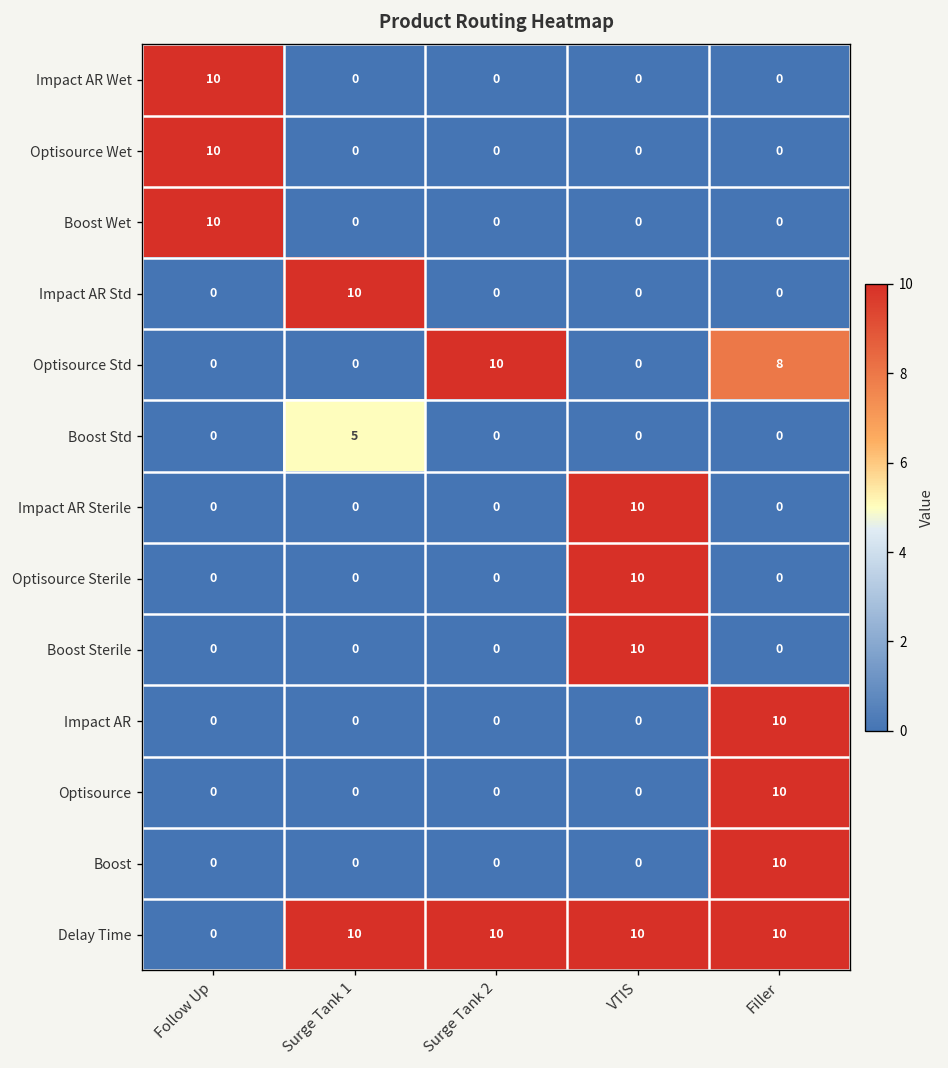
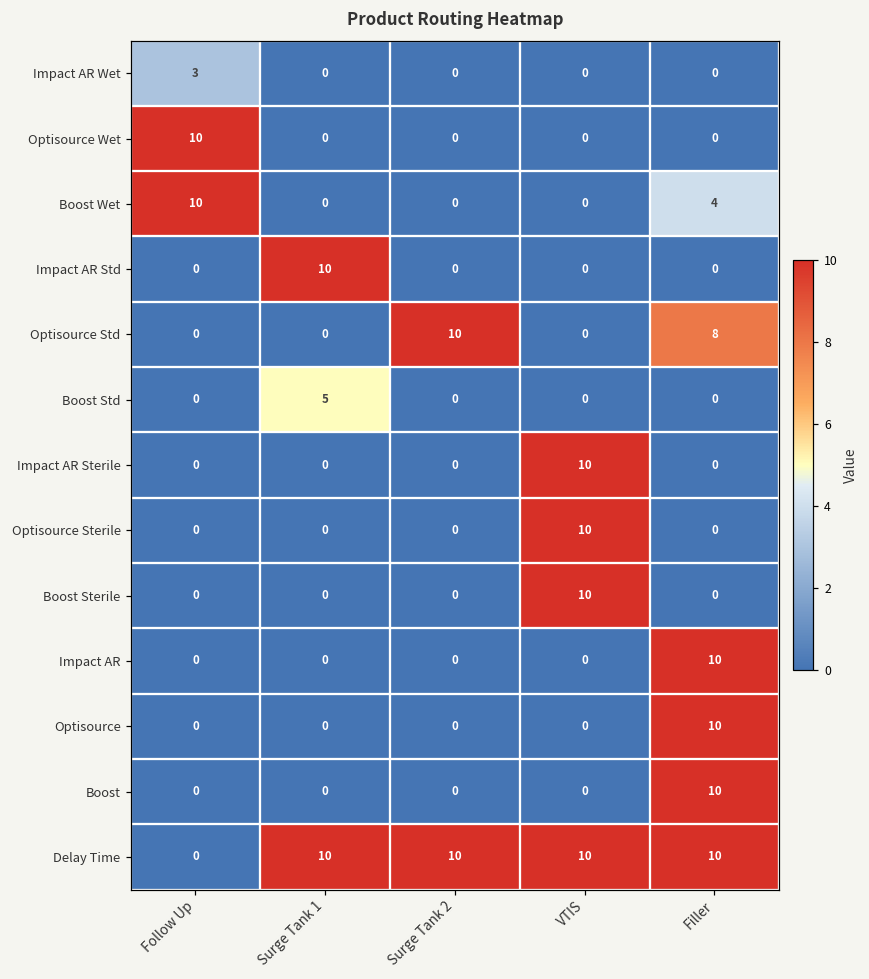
Impact AR Wet, Follow Up: 10 -> 3
Boost Wet, Filler: 0 -> 4
